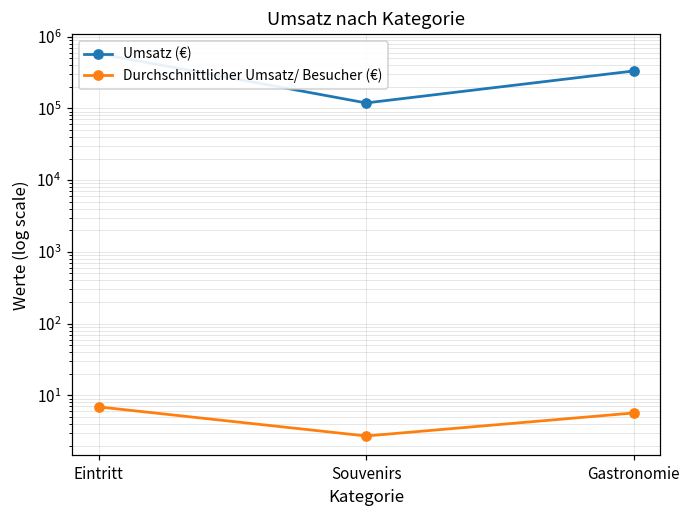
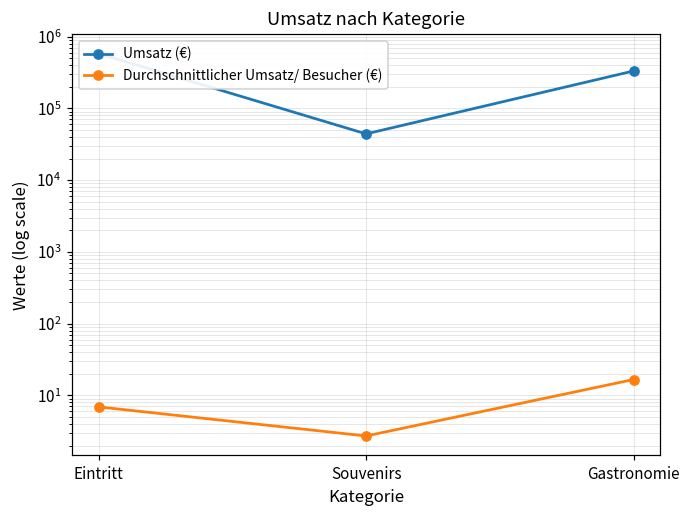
Umsatz (€), Souvenirs: 120000 -> 40000
Durchschnittlicher Umsatz/ Besucher (€), Gastronomie: 6 -> 17
